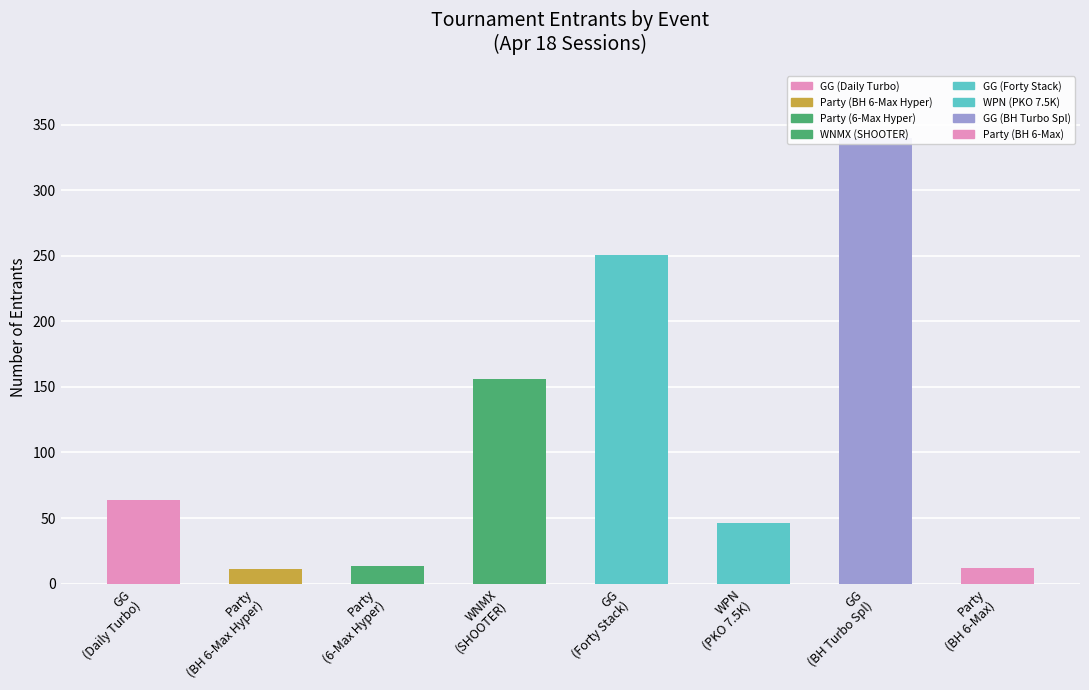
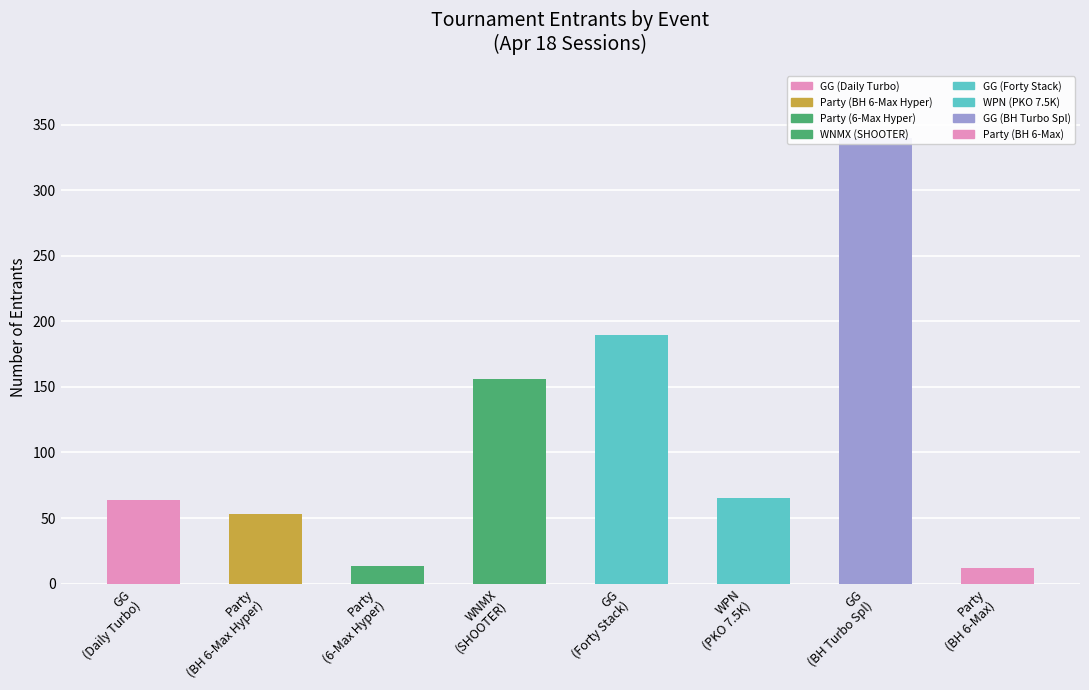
Party (BH 6-Max Hyper): 11 -> 53
GG (Forty Stack): 251 -> 190
WPN (PKO 7.5K): 46 -> 65
